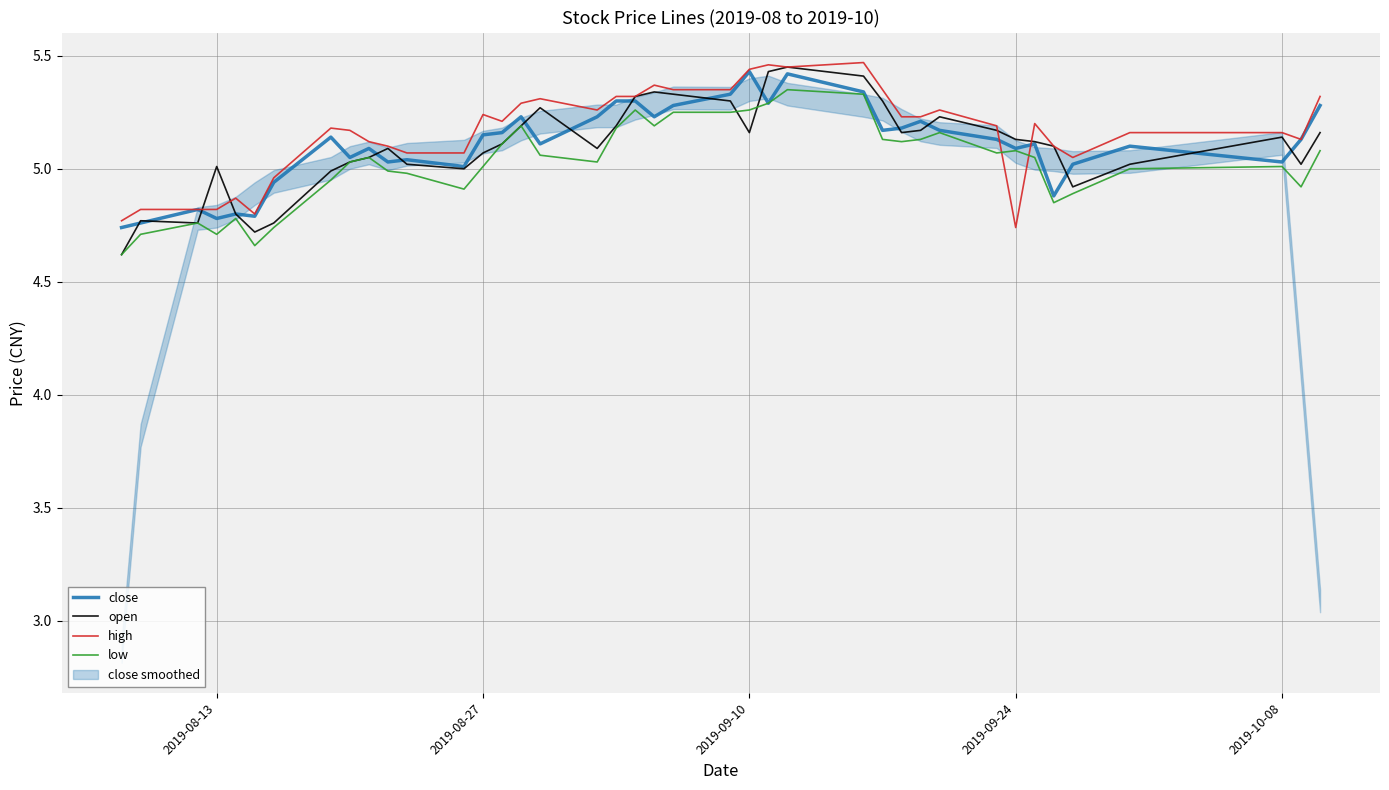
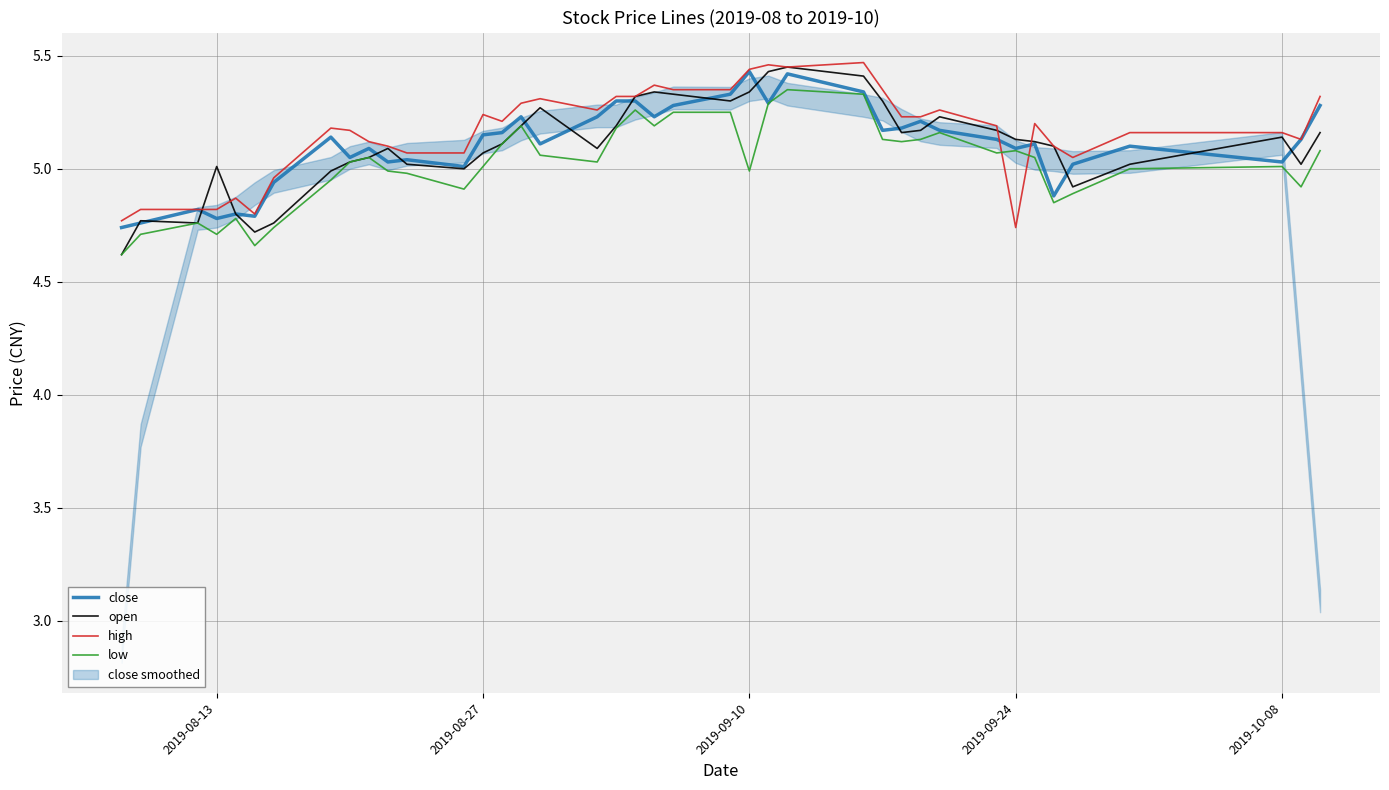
open, 2019-09-10: 5.16 -> 5.34
low, 2019-09-10: 5.26 -> 4.99
